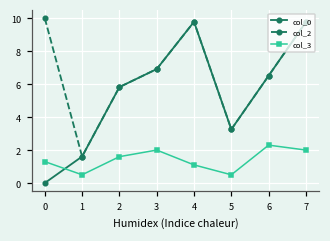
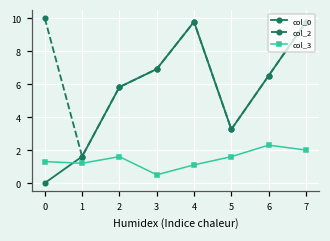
col_3, 1: 0.5 -> 1.2
col_3, 3: 2.0 -> 0.5
col_3, 5: 0.5 -> 1.6
